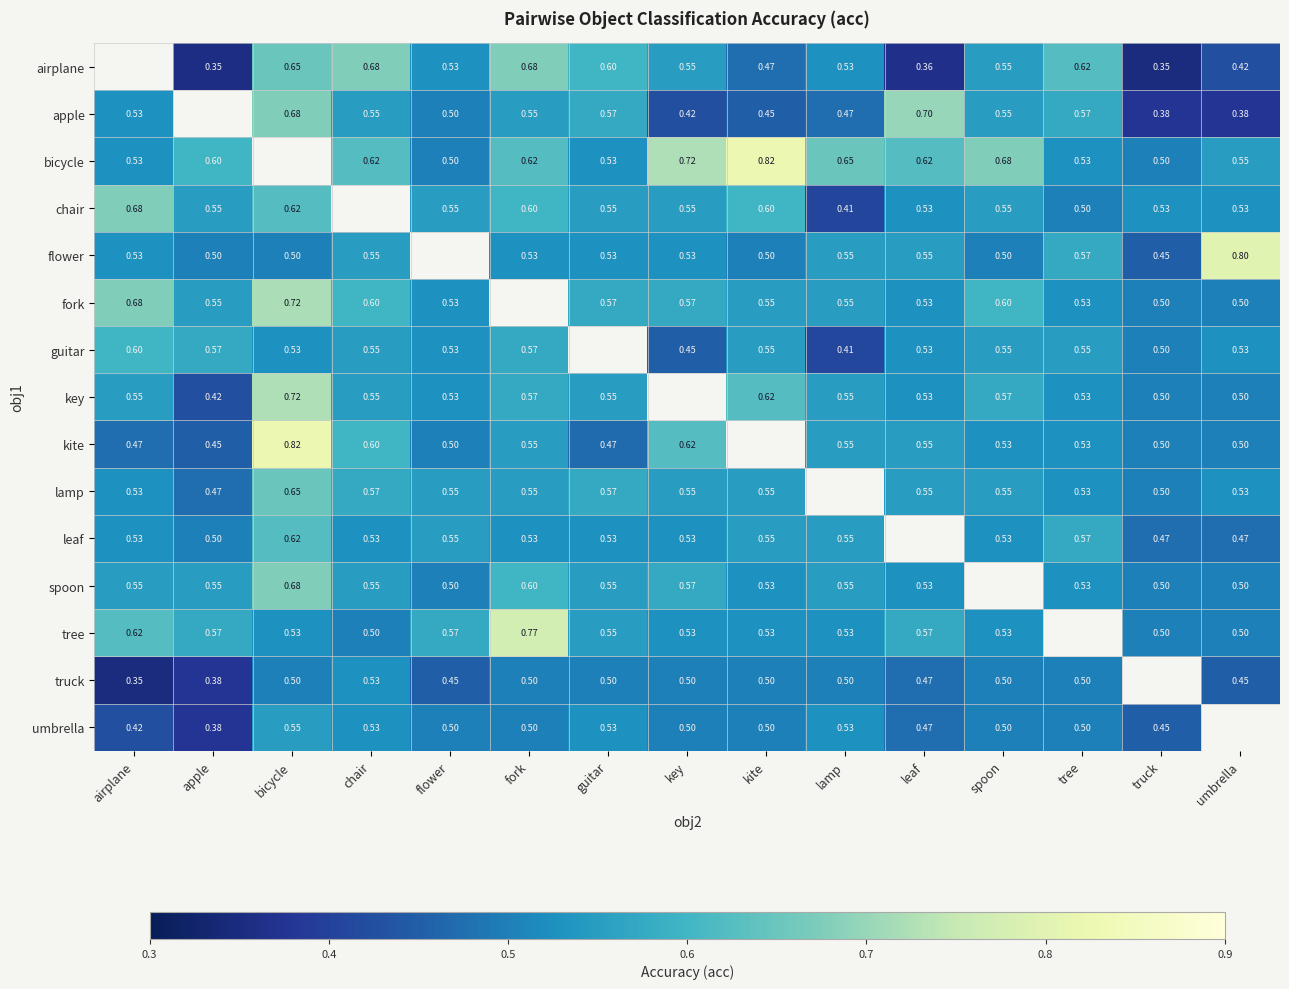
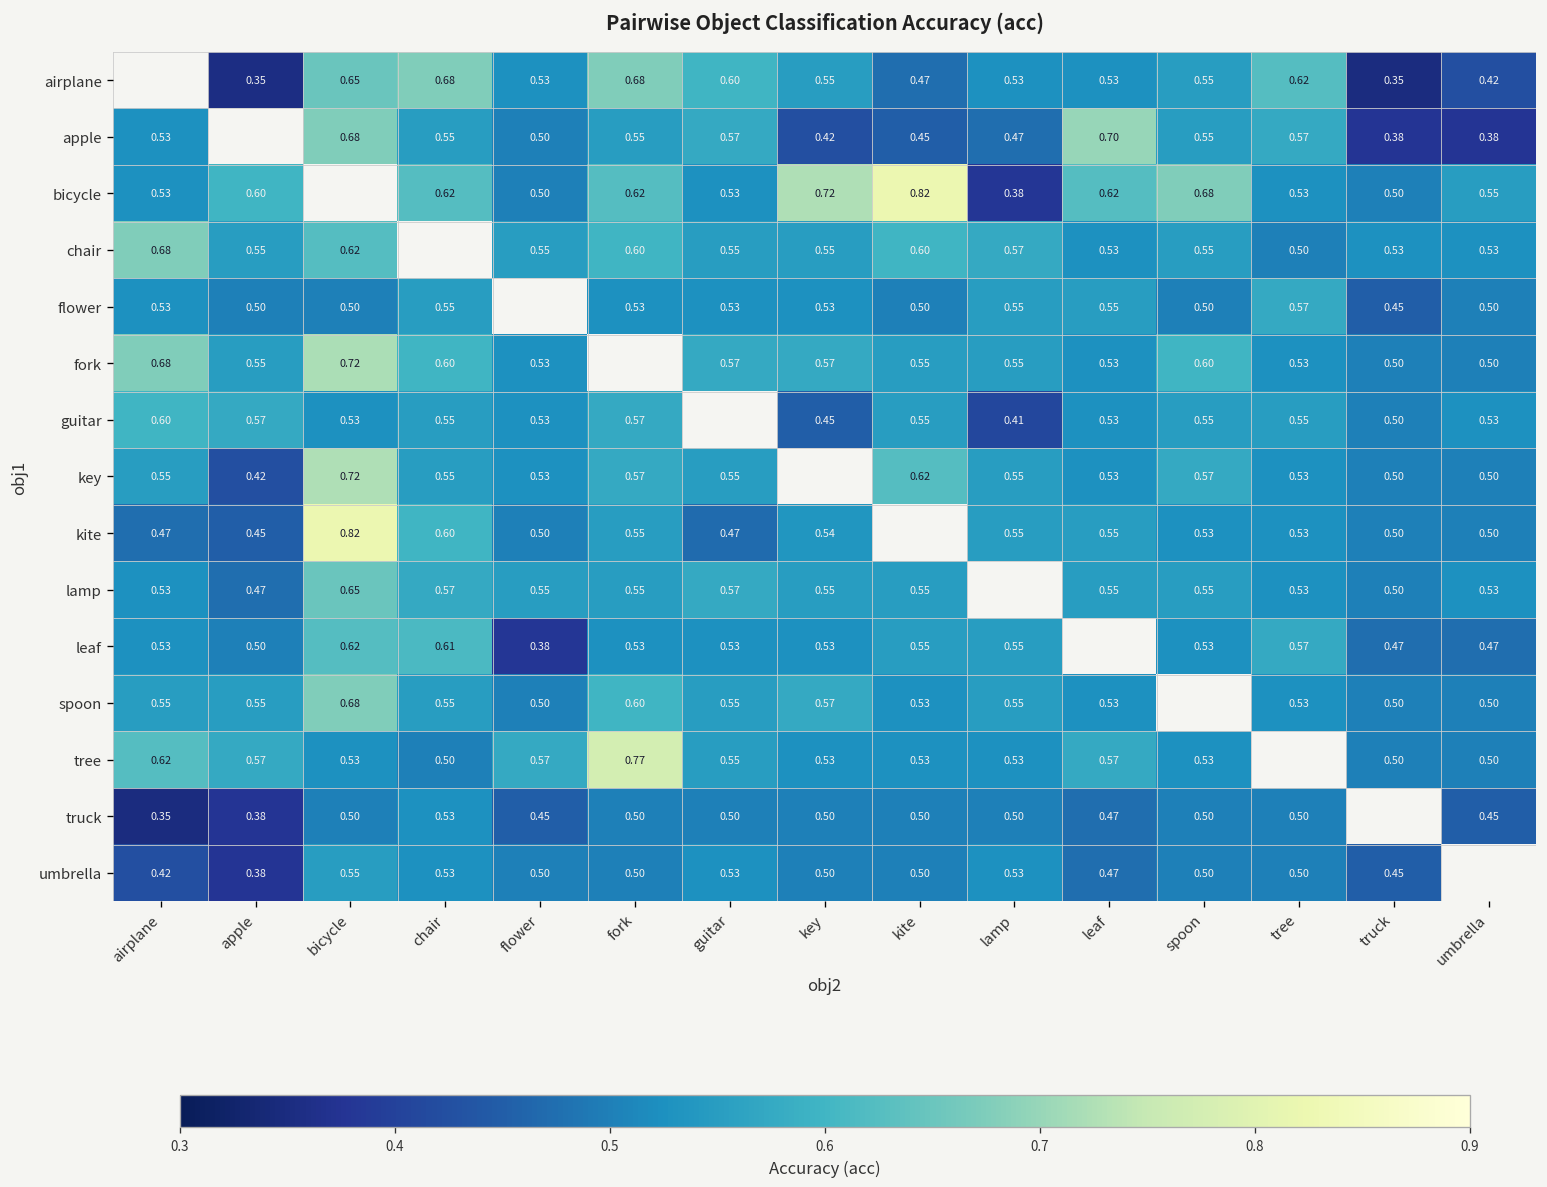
airplane, leaf: 0.36 -> 0.53
bicycle, lamp: 0.65 -> 0.38
chair, lamp: 0.41 -> 0.57
flower, umbrella: 0.80 -> 0.50
kite, key: 0.62 -> 0.54
leaf, chair: 0.53 -> 0.61
leaf, flower: 0.55 -> 0.38
